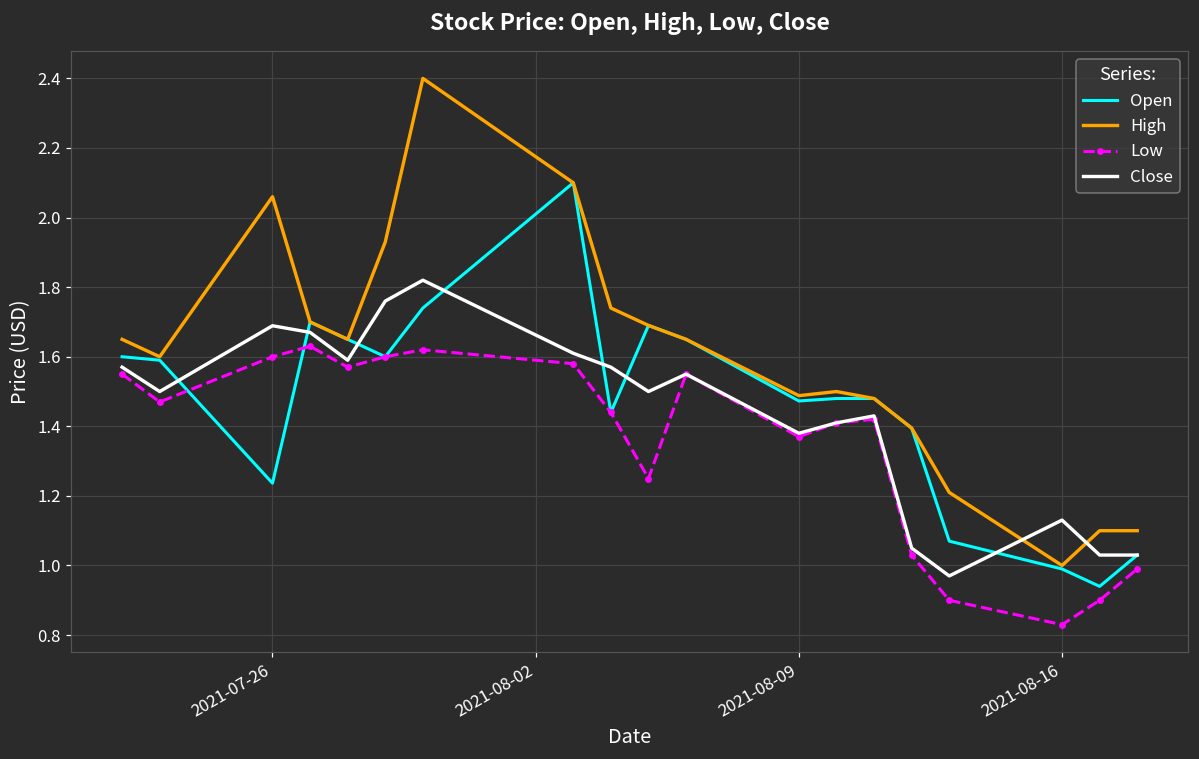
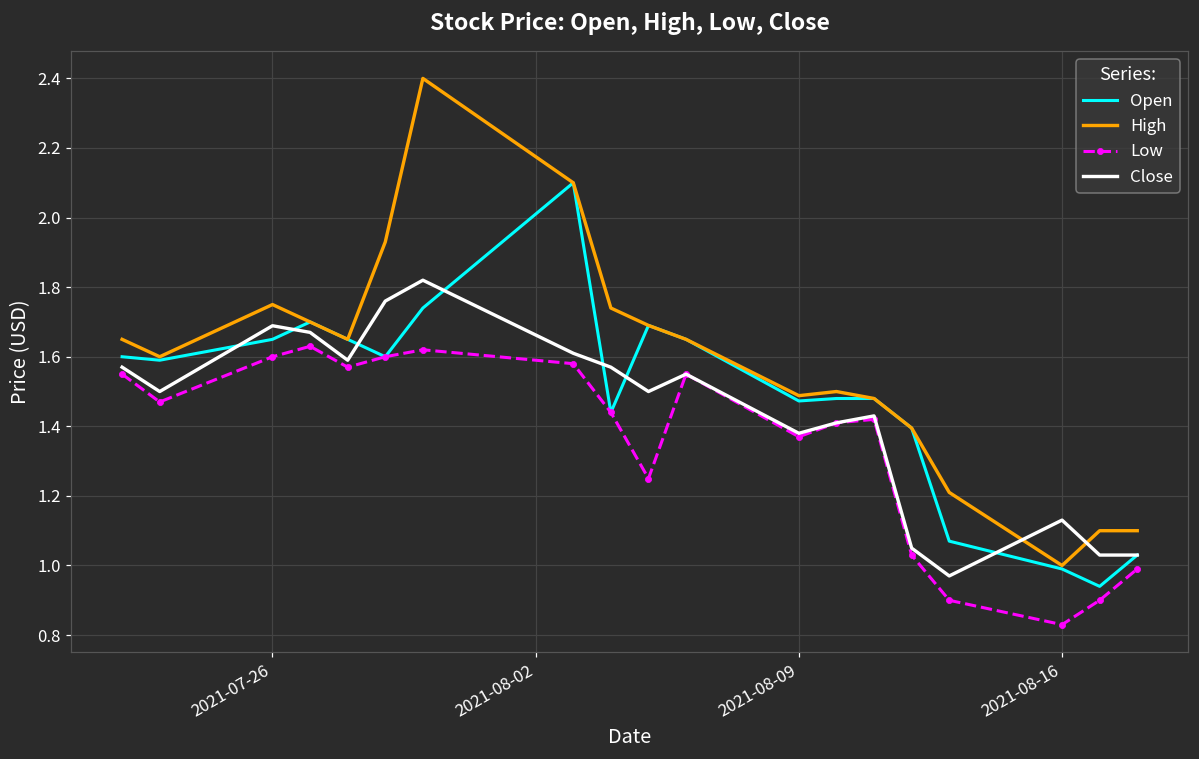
Open, 2021-07-26: 1.24 -> 1.65
High, 2021-07-26: 2.06 -> 1.75
